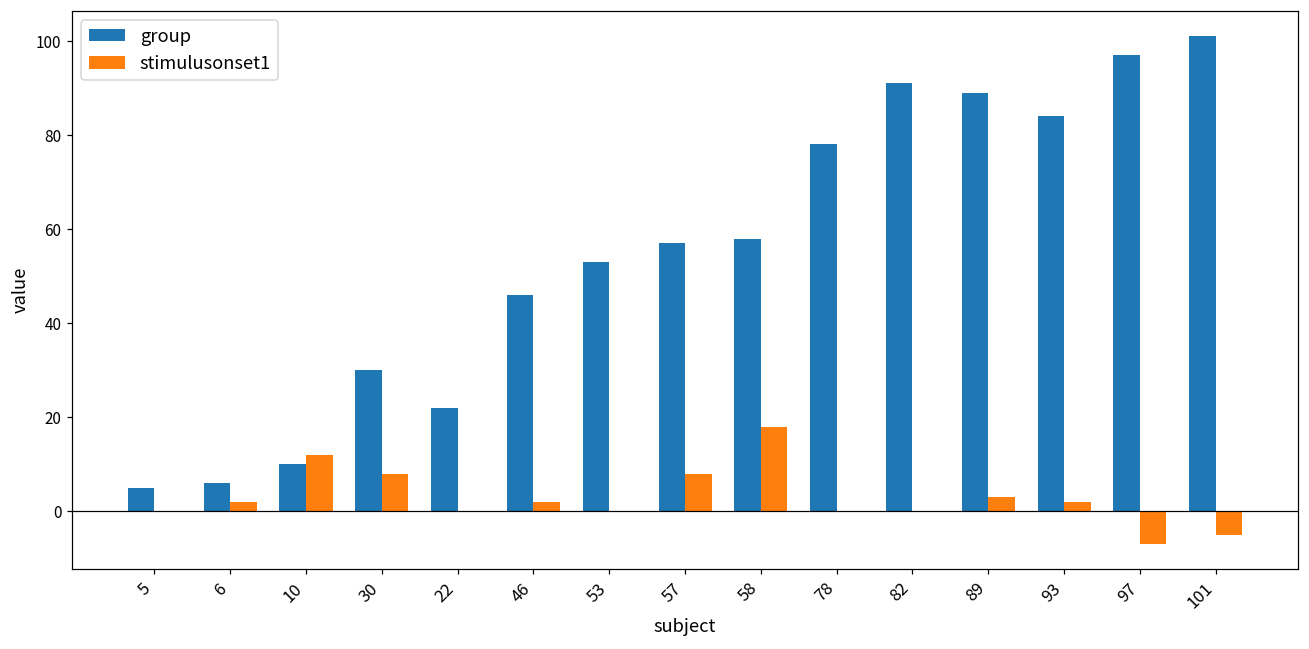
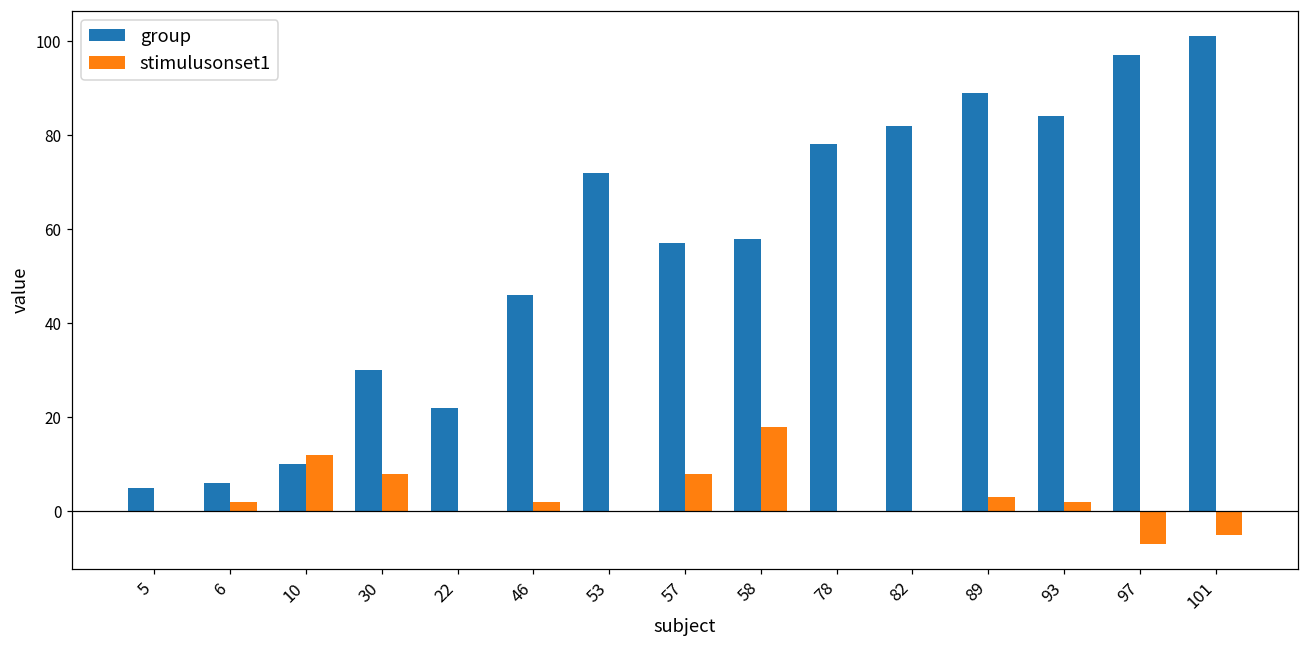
group, 53: 53 -> 72
group, 82: 91 -> 82
